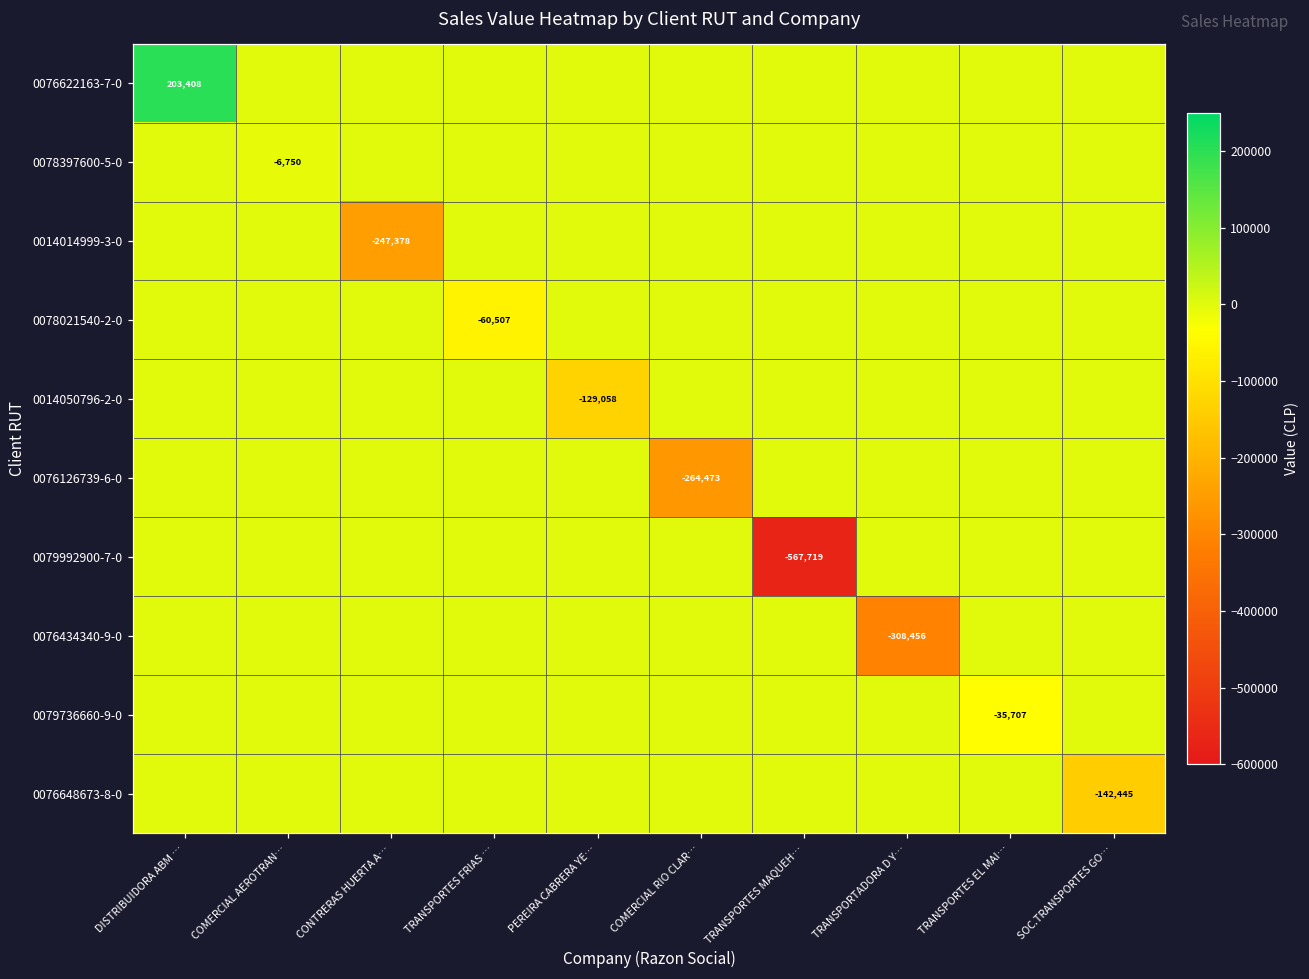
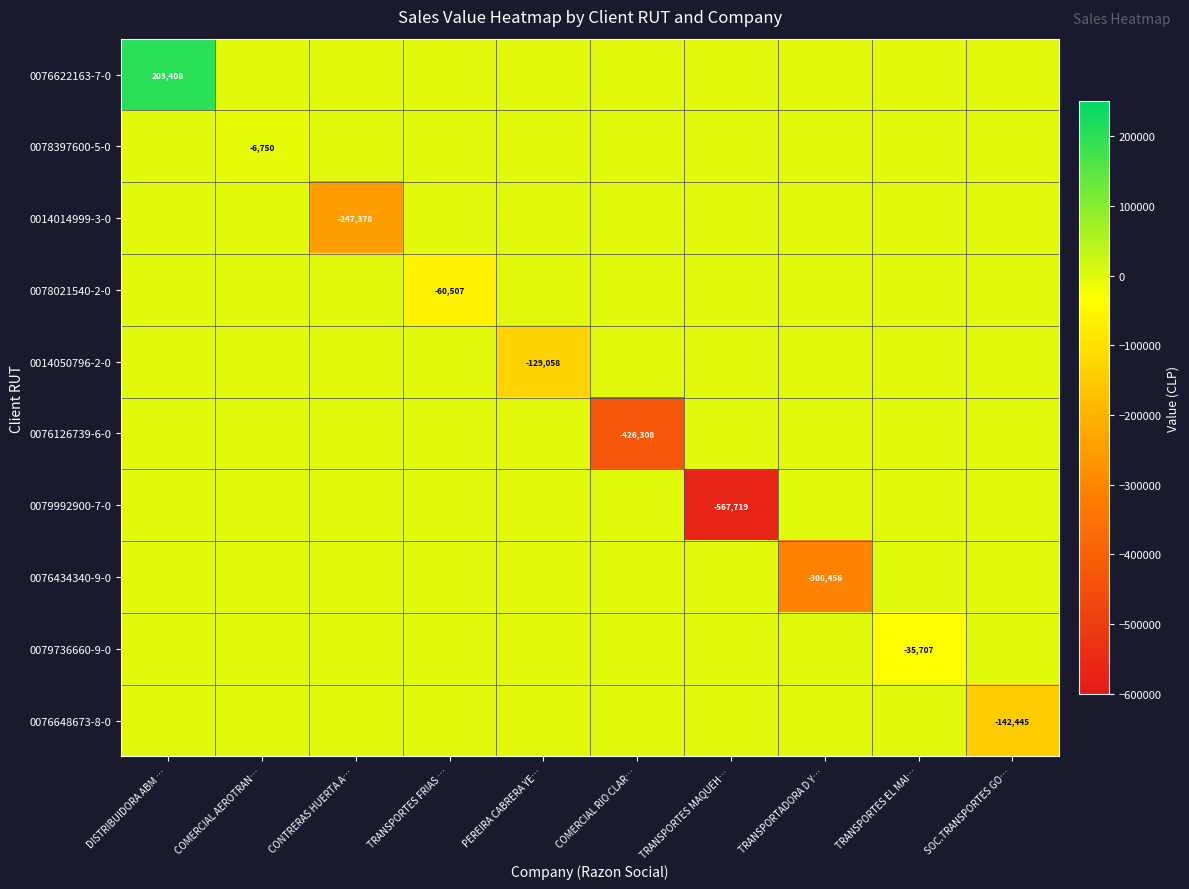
0076126739-6-0, COMERCIAL RIO CLAR…: -264,473 -> -426,308
